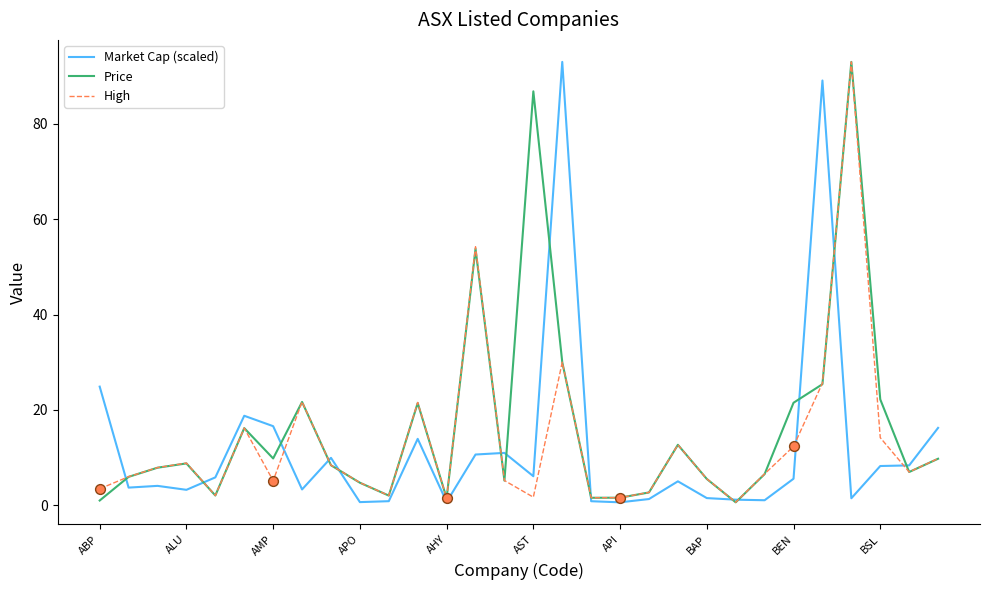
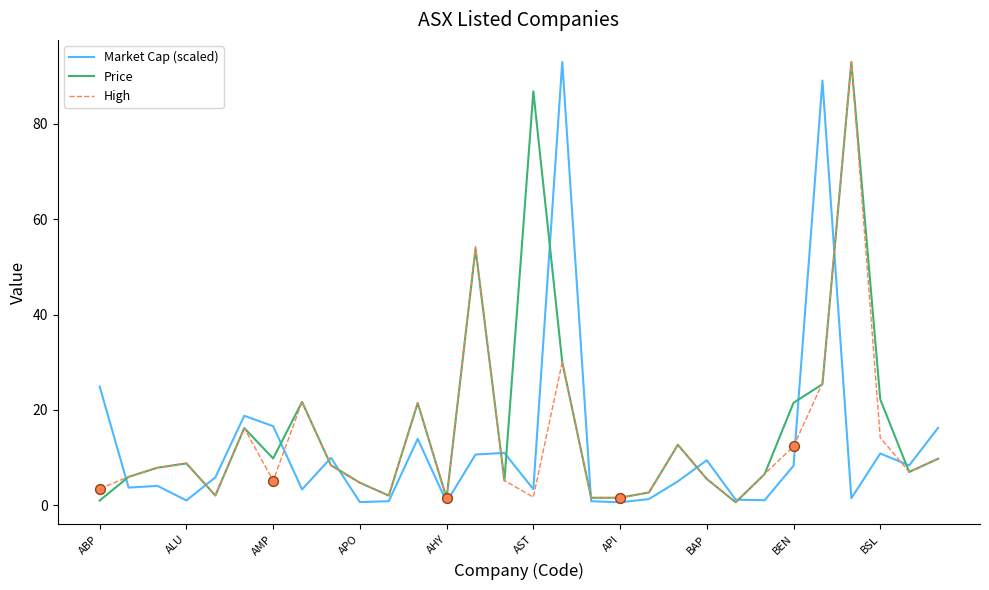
Market Cap (scaled), ALU: 3 -> 1
Market Cap (scaled), AST: 6 -> 3
Market Cap (scaled), BAP: 2 -> 9
Market Cap (scaled), BEN: 6 -> 8
Market Cap (scaled), BSL: 8 -> 11
